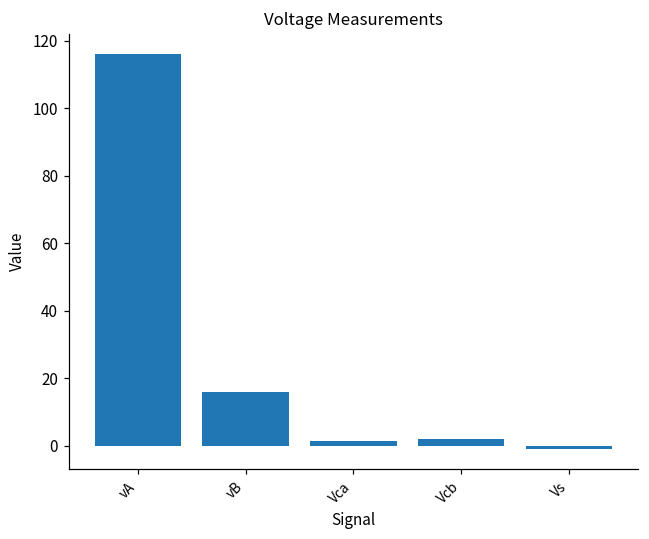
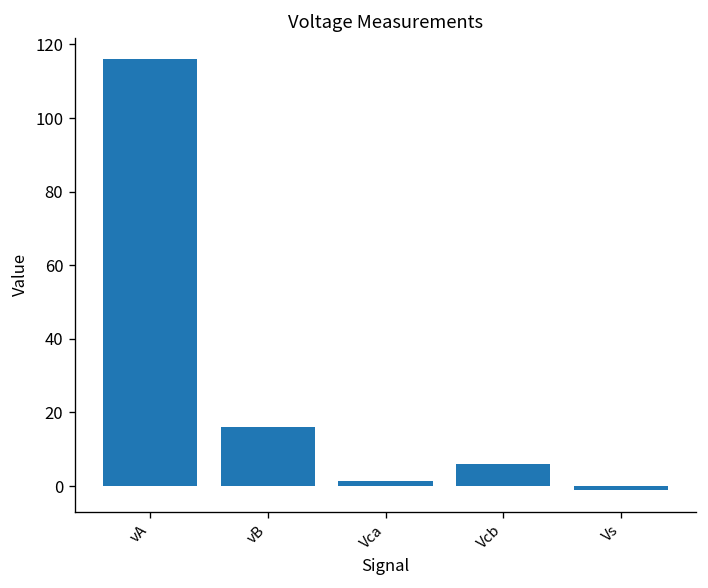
Vcb: 2 -> 6
